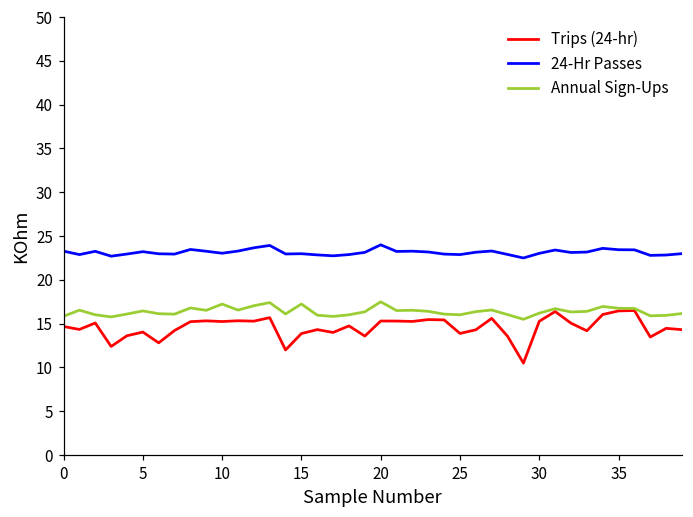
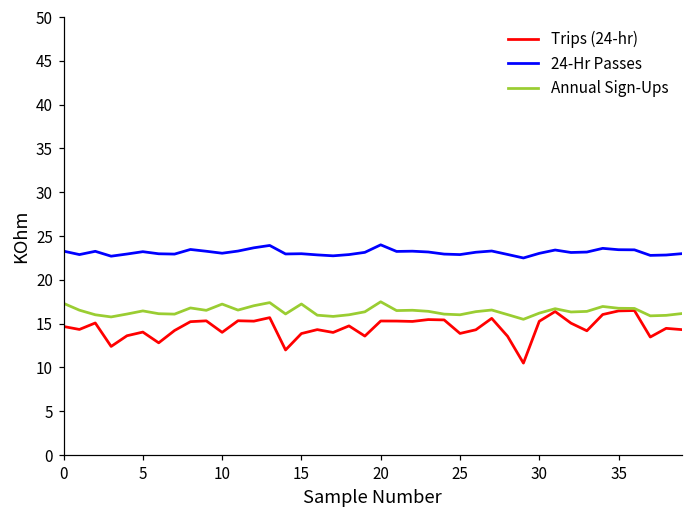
Annual Sign-Ups, 0: 16 -> 17
Trips (24-hr), 10: 15 -> 14
